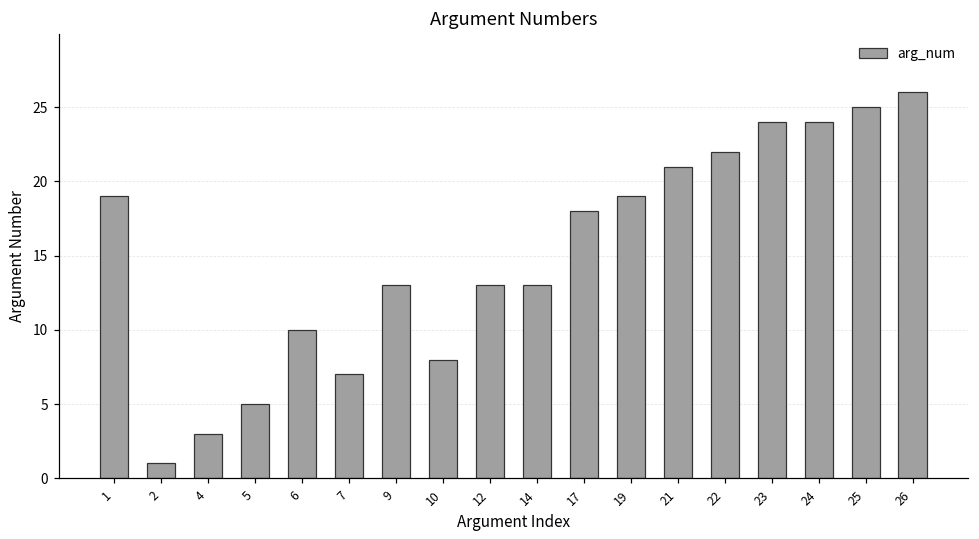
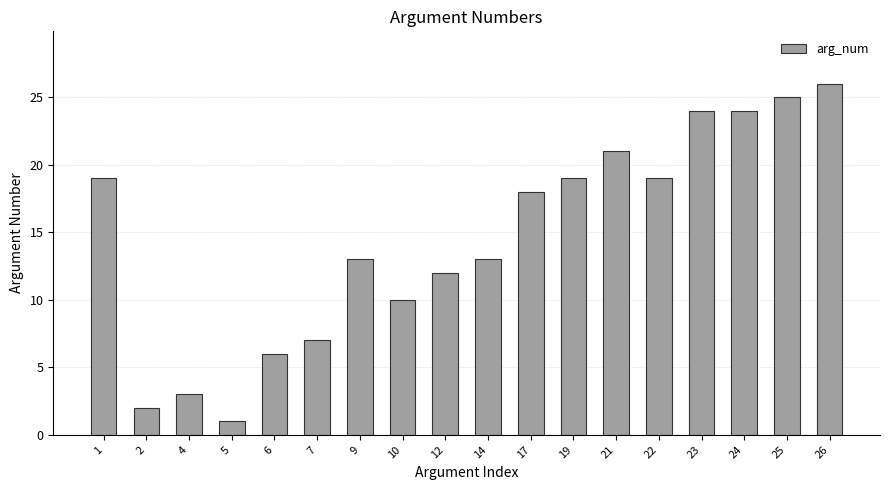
2: 1 -> 2
5: 5 -> 1
6: 10 -> 6
10: 8 -> 10
12: 13 -> 12
22: 22 -> 19
